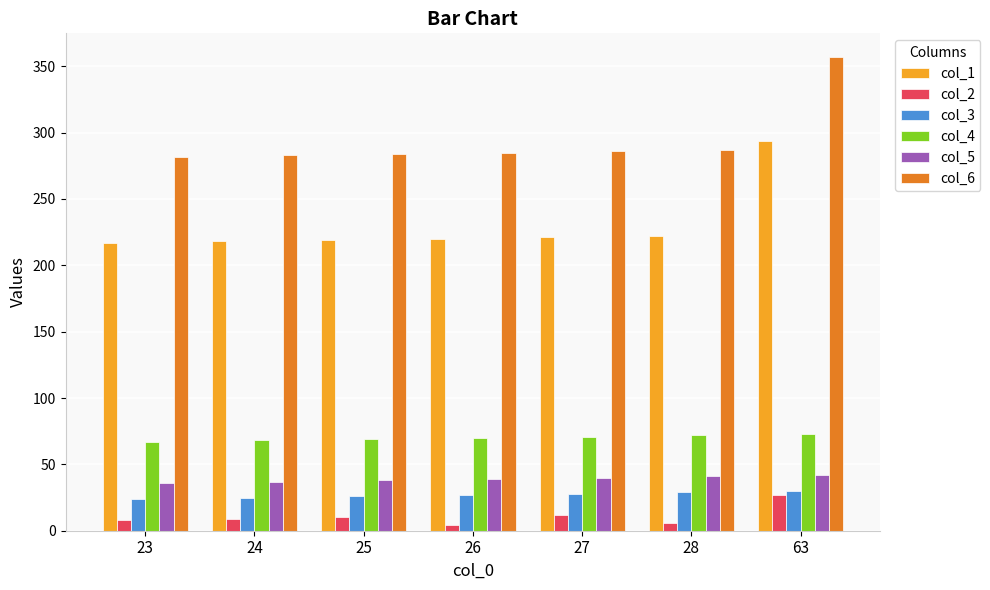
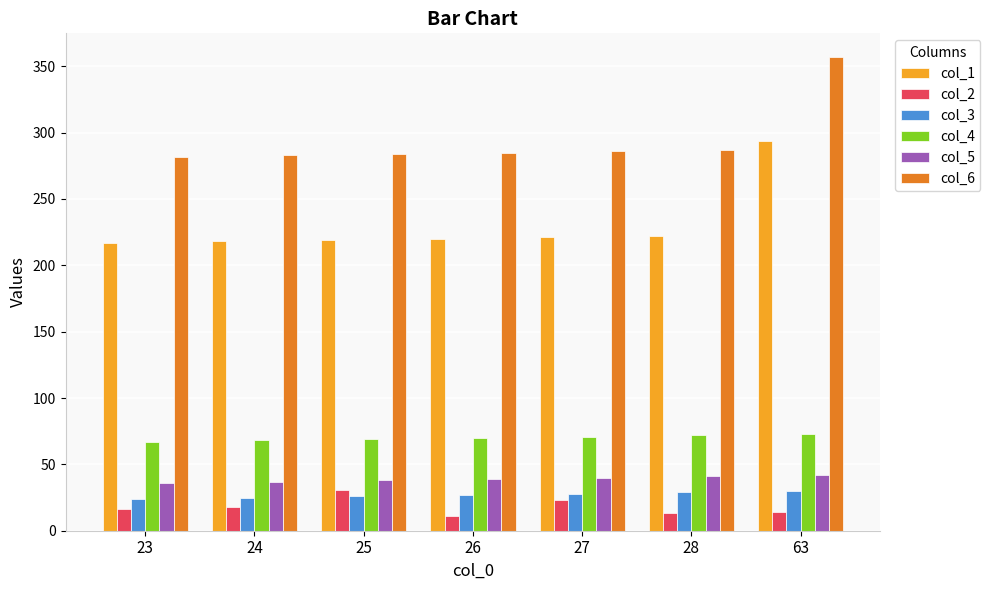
col_2, 23: 8 -> 16
col_2, 24: 9 -> 18
col_2, 25: 10 -> 31
col_2, 26: 4 -> 11
col_2, 27: 12 -> 23
col_2, 28: 6 -> 13
col_2, 63: 27 -> 14
